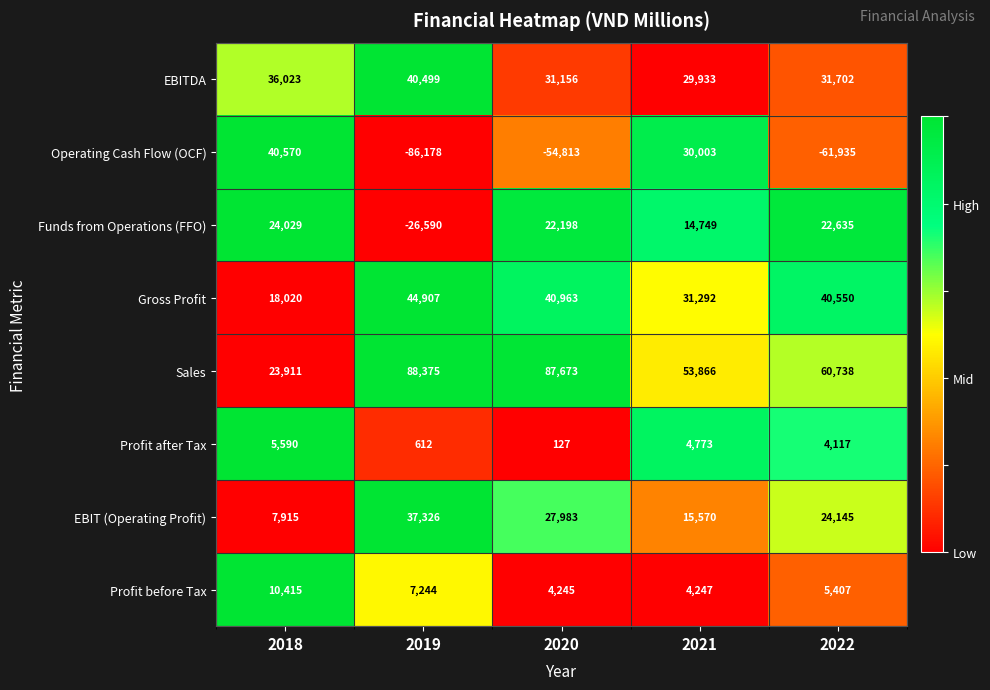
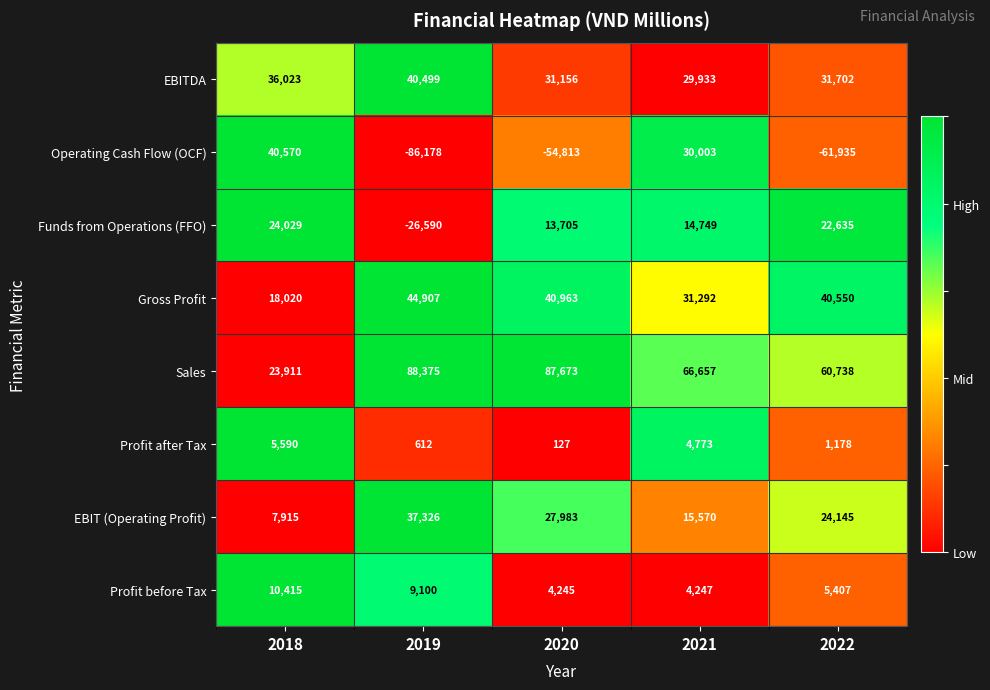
Funds from Operations (FFO), 2020: 22,198 -> 13,705
Sales, 2021: 53,866 -> 66,657
Profit after Tax, 2022: 4,117 -> 1,178
Profit before Tax, 2019: 7,244 -> 9,100
